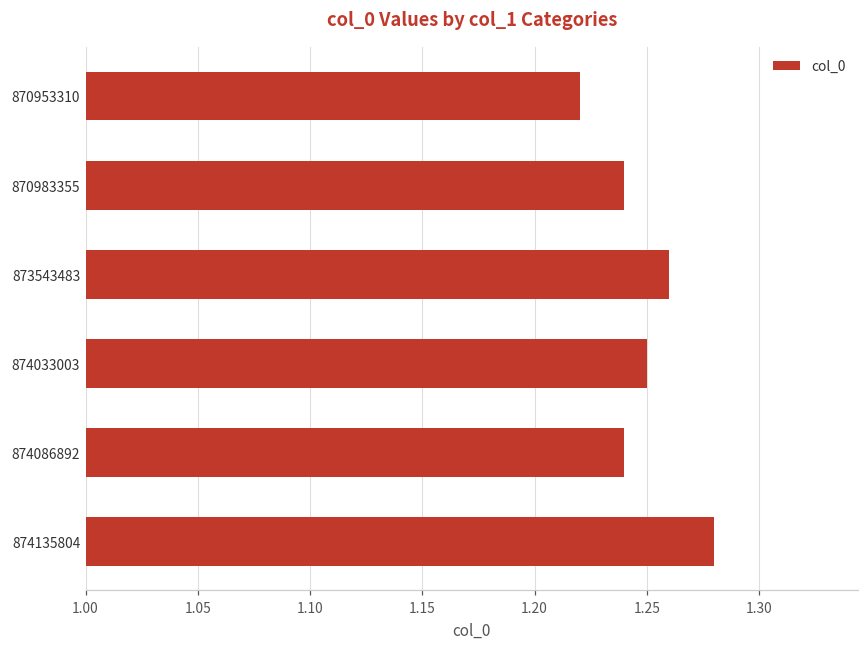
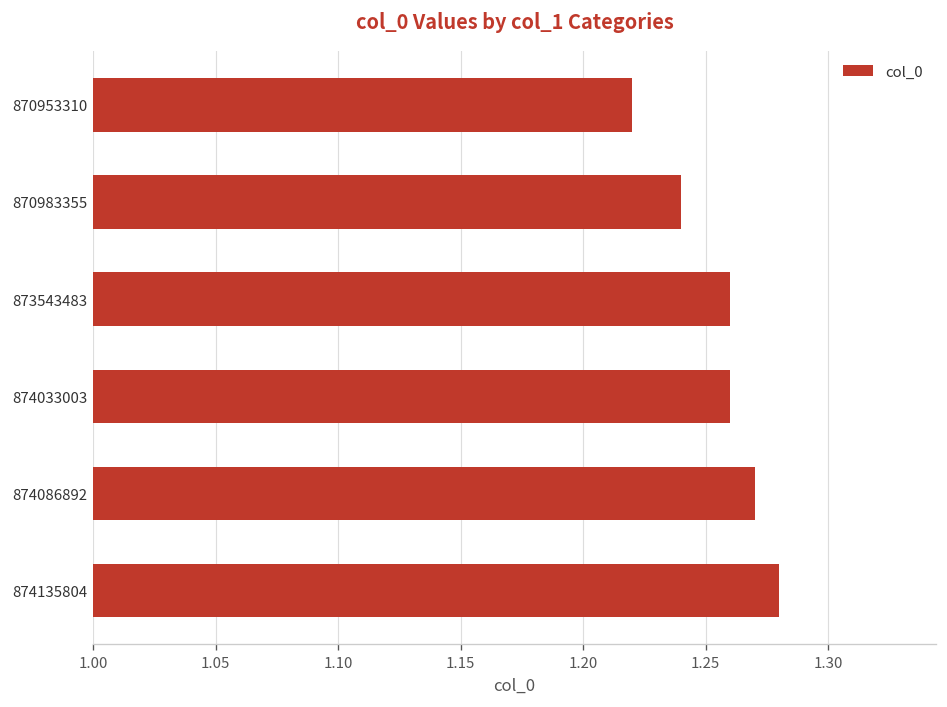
874033003: 1.25 -> 1.26
874086892: 1.24 -> 1.27
